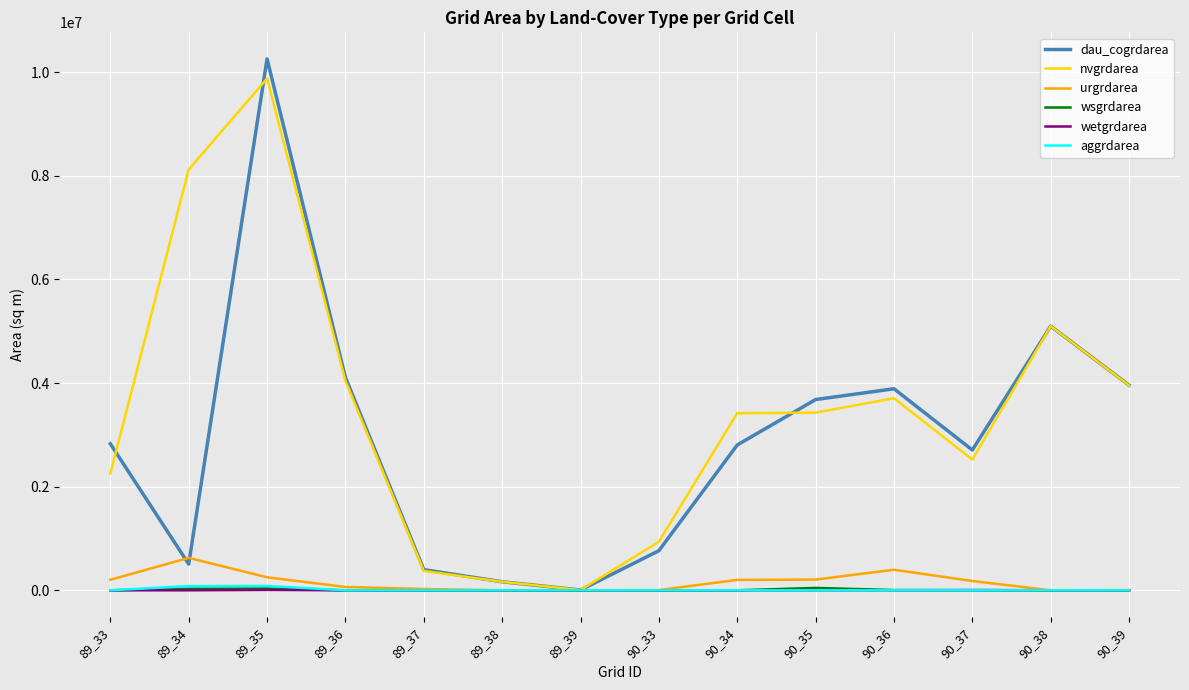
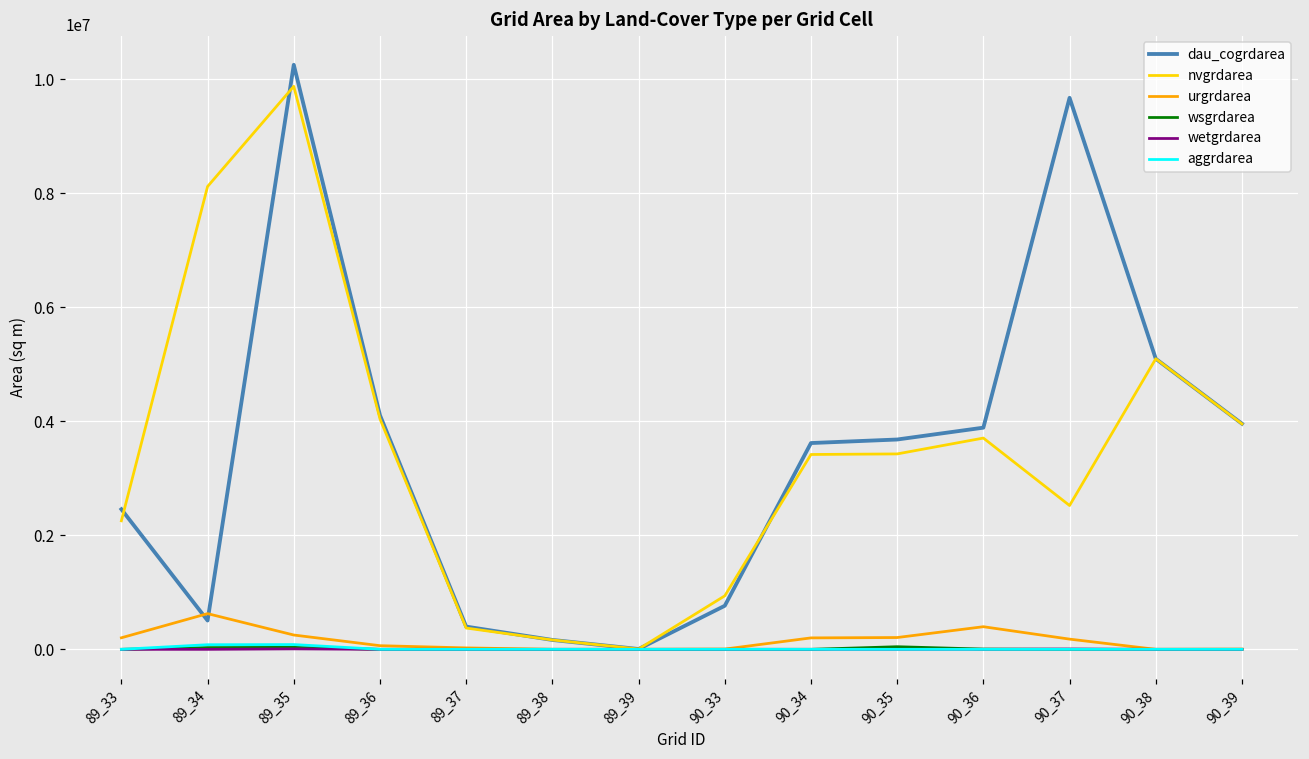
dau_cogrdarea, 89_33: 2800000 -> 2500000
dau_cogrdarea, 90_34: 2800000 -> 3600000
dau_cogrdarea, 90_37: 2700000 -> 9700000
